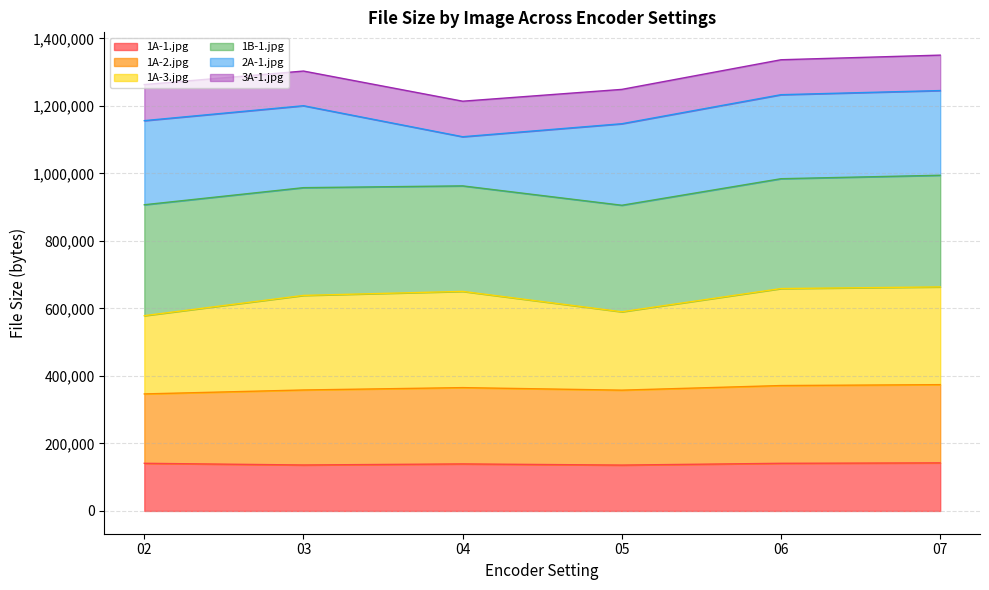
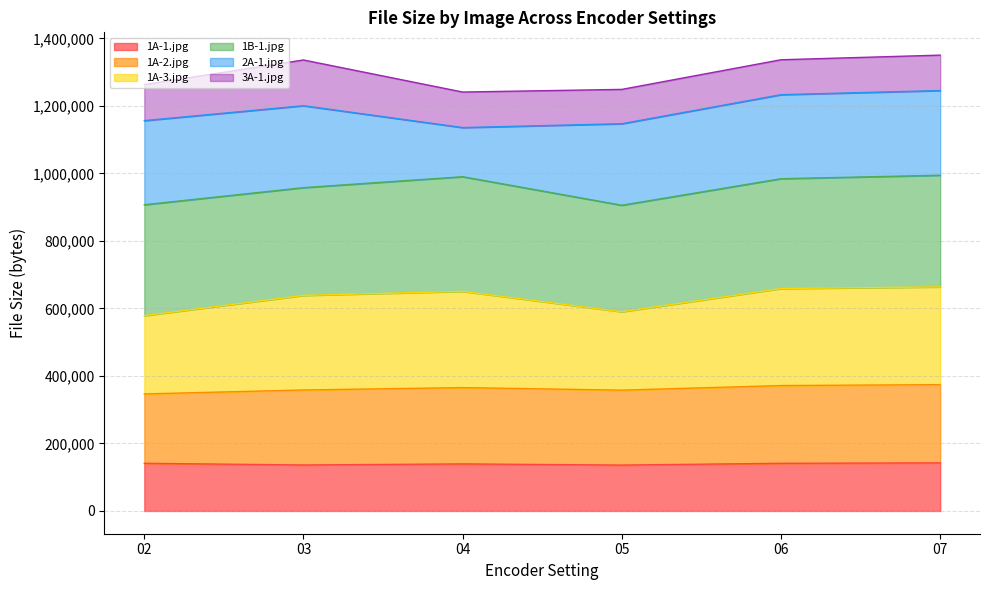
3A-1.jpg, 03: 100,000 -> 140,000
1B-1.jpg, 04: 310,000 -> 340,000
